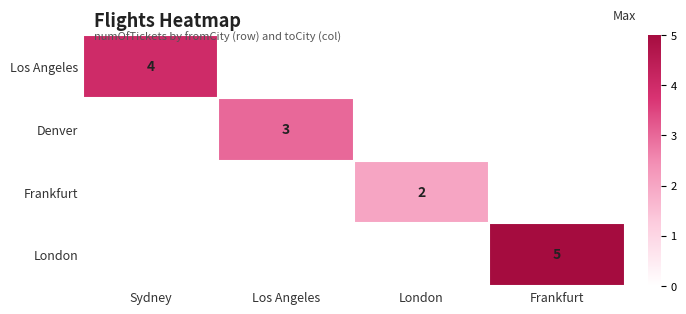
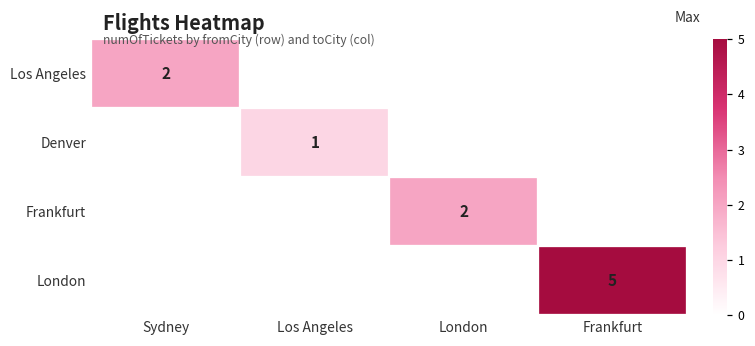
Los Angeles, Sydney: 4 -> 2
Denver, Los Angeles: 3 -> 1
